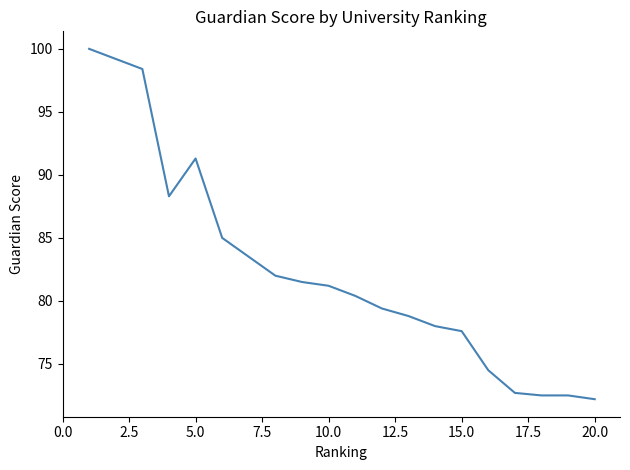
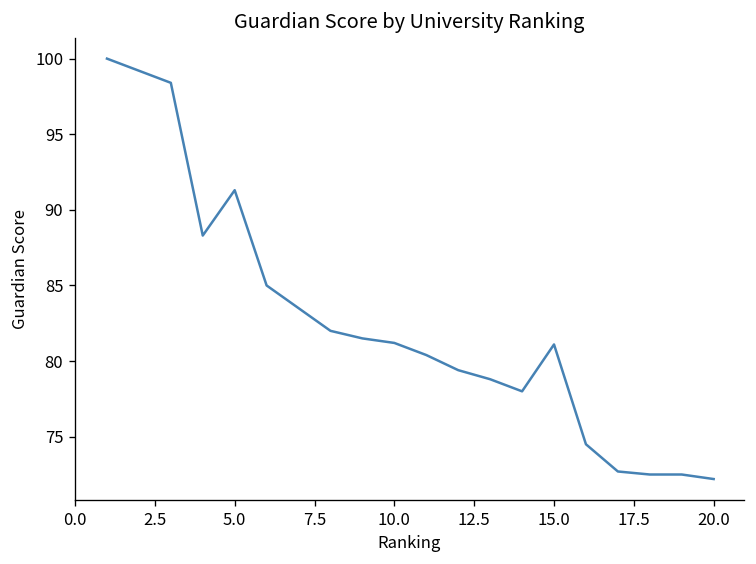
15.0: 77.6 -> 81.1
